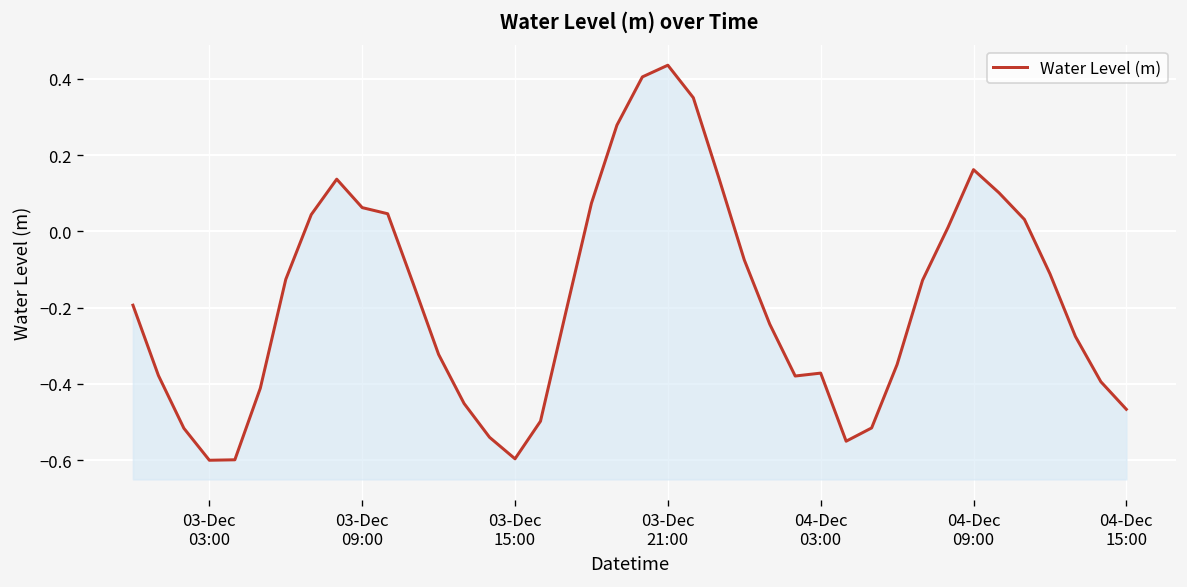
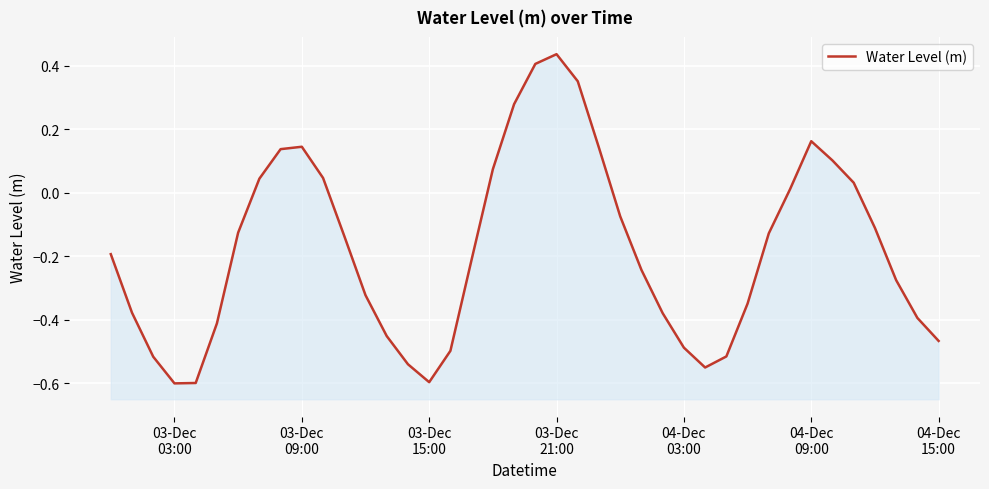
03-Dec 09:00: 0.06 -> 0.14
04-Dec 03:00: -0.37 -> -0.49
